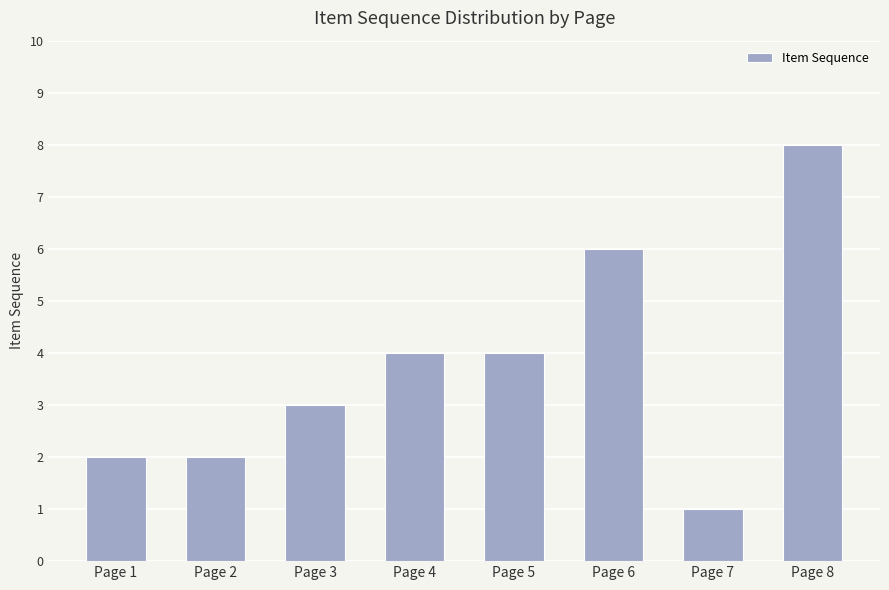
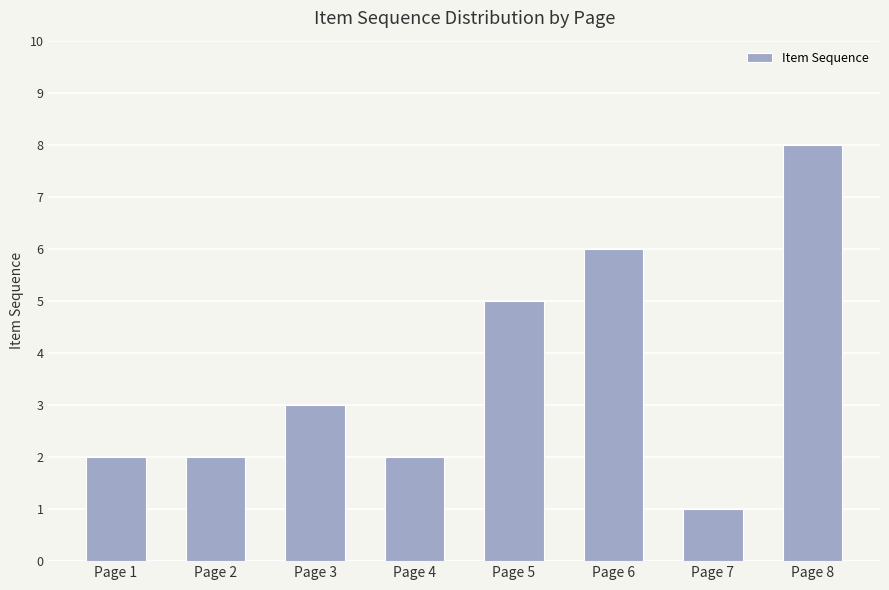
Page 4: 4 -> 2
Page 5: 4 -> 5
